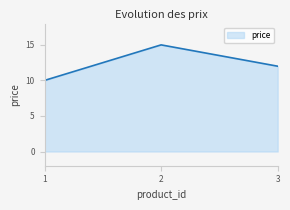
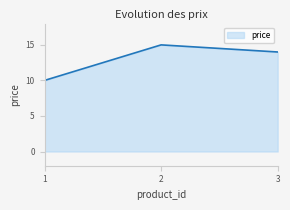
3: 12 -> 14
